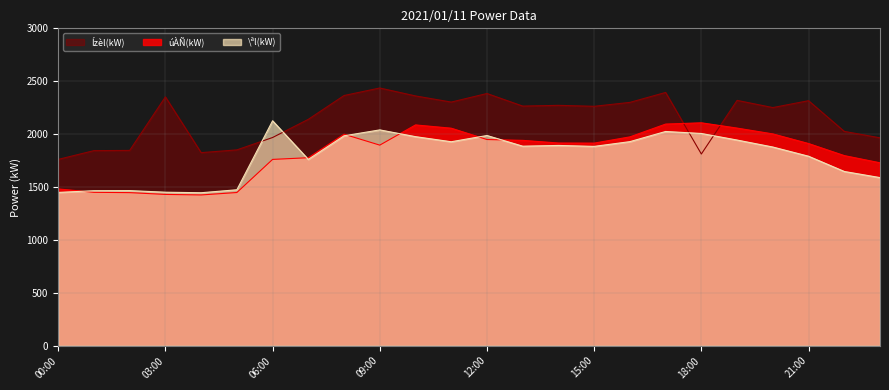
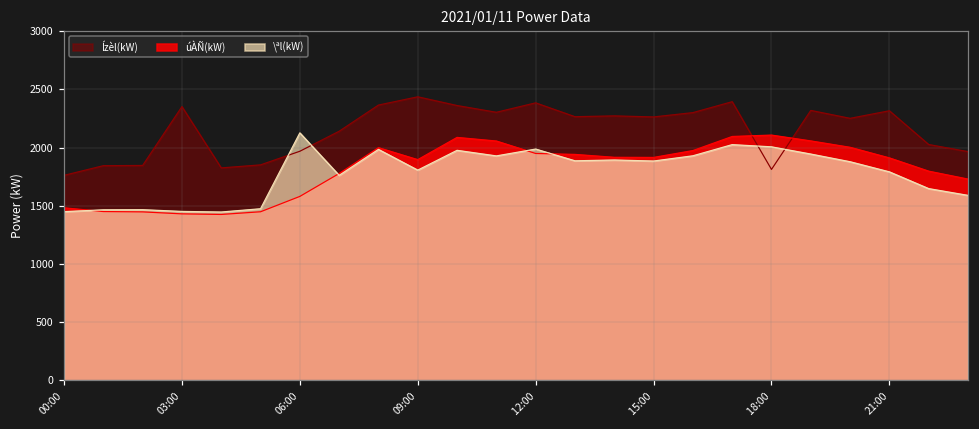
úÀÑ(kW), 06:00: 1760 -> 1580
\ªl(kW), 09:00: 2040 -> 1810
